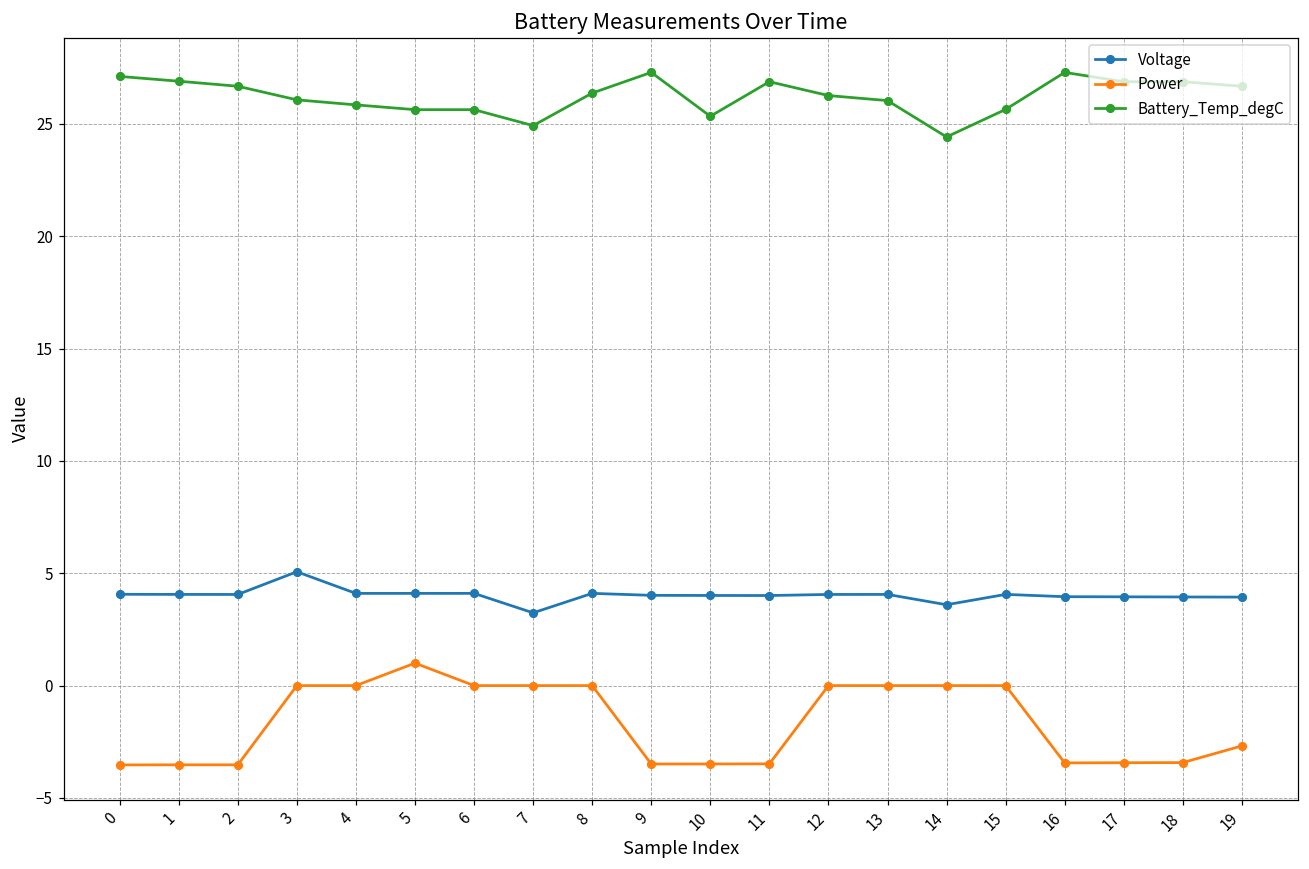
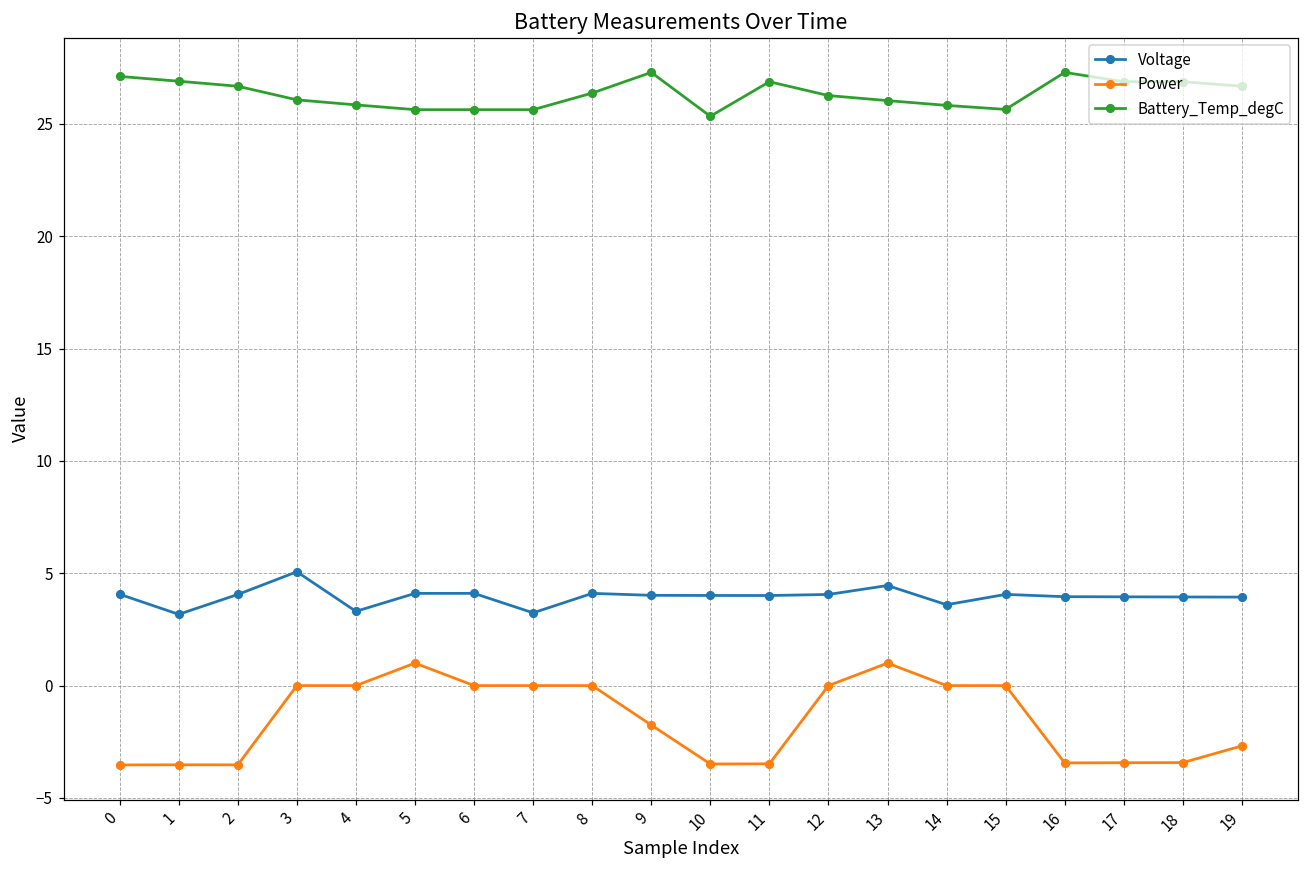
Voltage, 1: 4.1 -> 3.2
Voltage, 4: 4.1 -> 3.3
Battery_Temp_degC, 7: 24.9 -> 25.6
Power, 9: -3.5 -> -1.8
Voltage, 13: 4.1 -> 4.5
Power, 13: 0 -> 1
Battery_Temp_degC, 14: 24.4 -> 25.8
